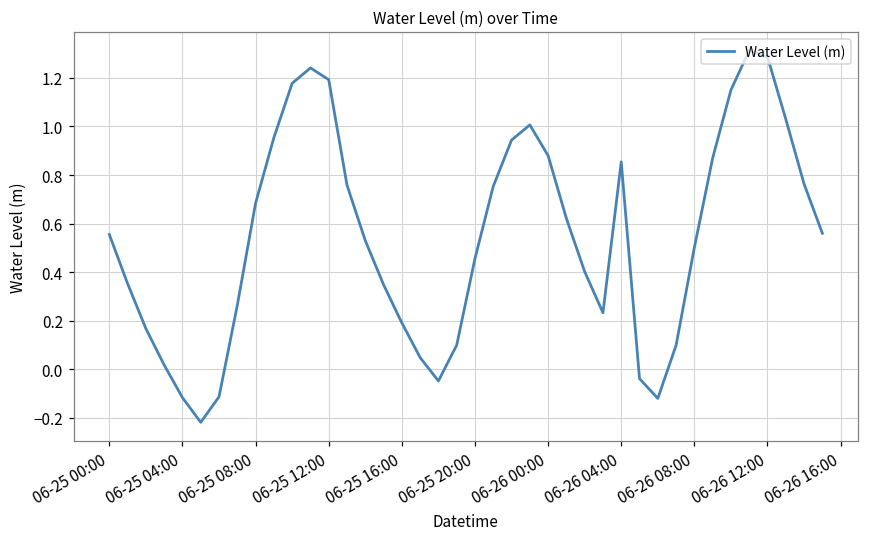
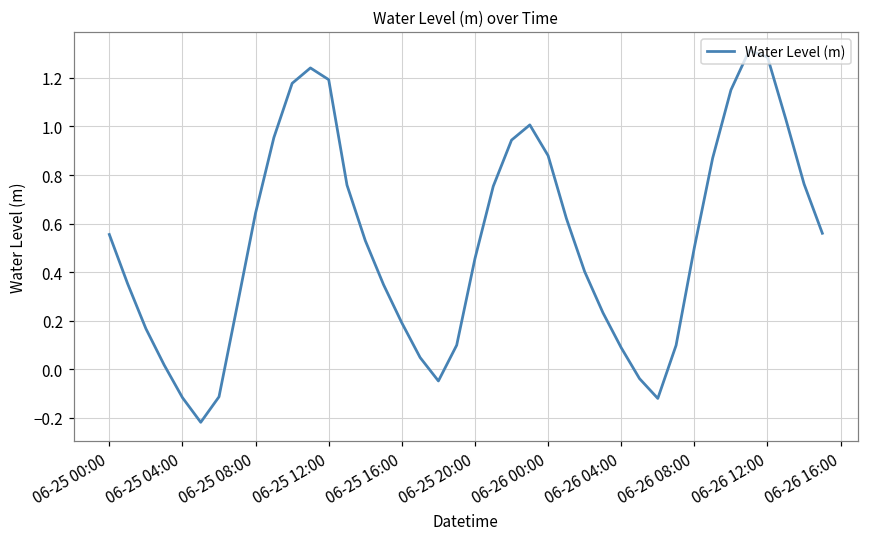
06-25 08:00: 0.68 -> 0.64
06-26 04:00: 0.85 -> 0.09
